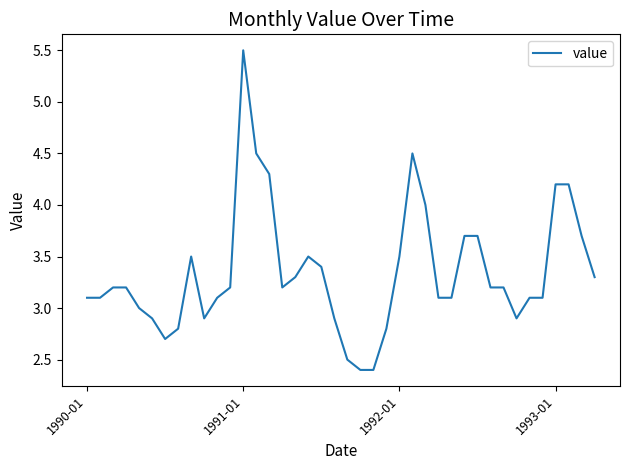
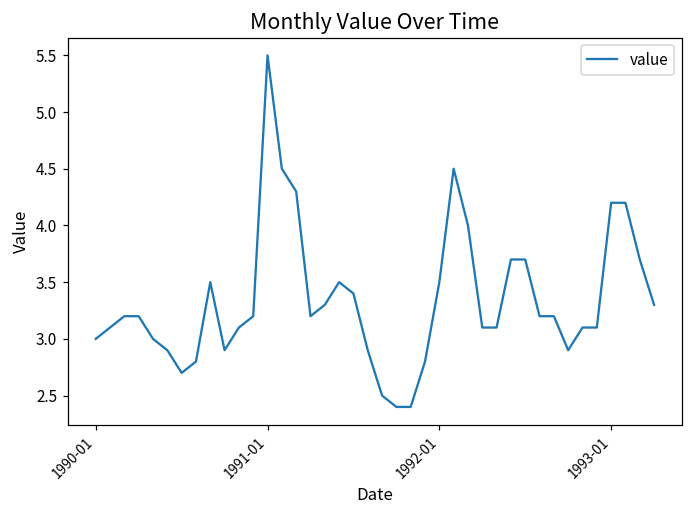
1990-01: 3.1 -> 3.0
